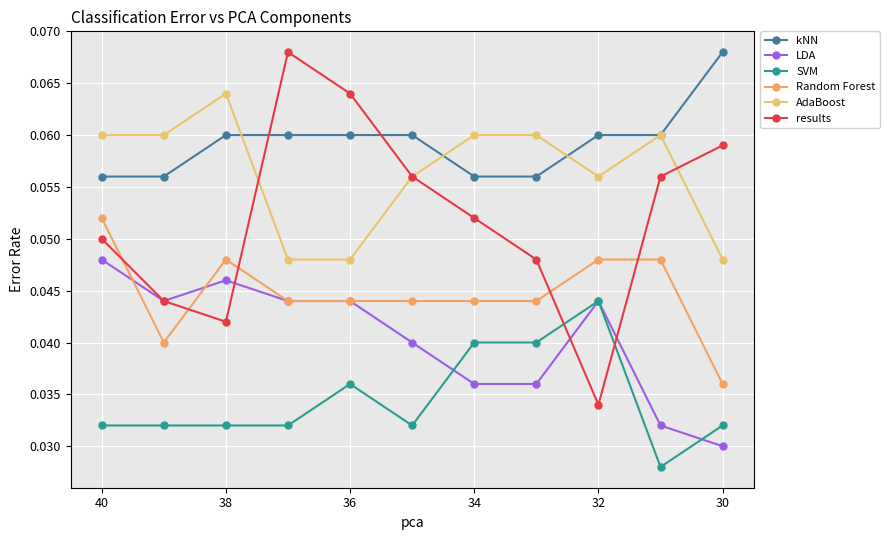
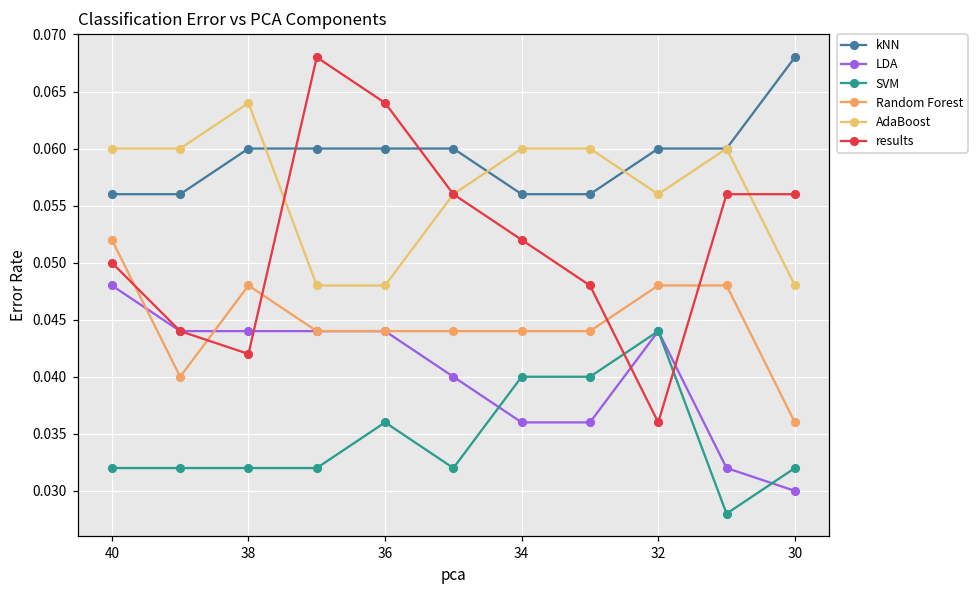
LDA, 38: 0.046 -> 0.044
results, 32: 0.034 -> 0.036
results, 30: 0.059 -> 0.056
